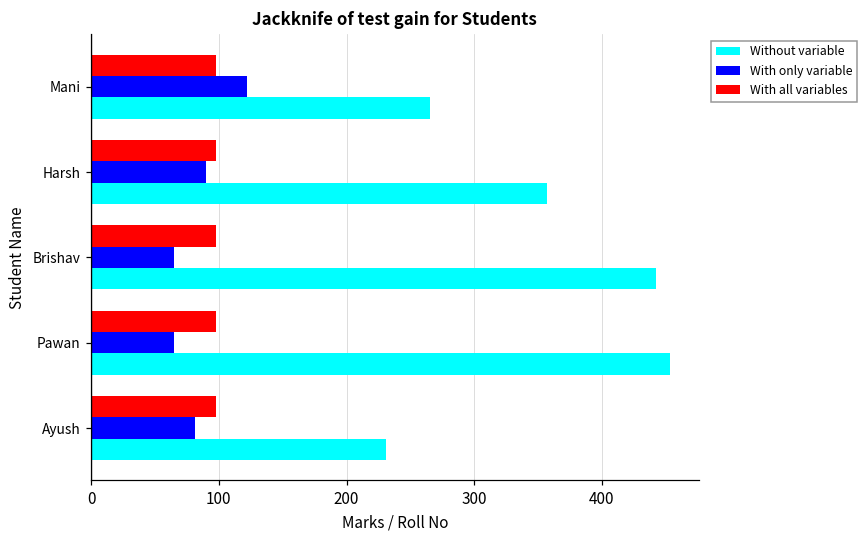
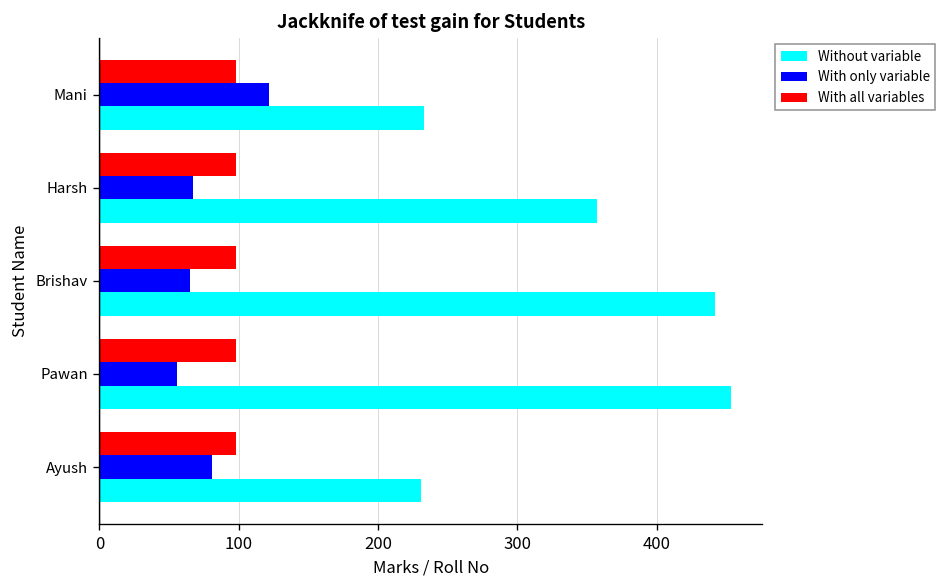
Without variable, Mani: 265 -> 233
With only variable, Harsh: 90 -> 67
With only variable, Pawan: 65 -> 56
